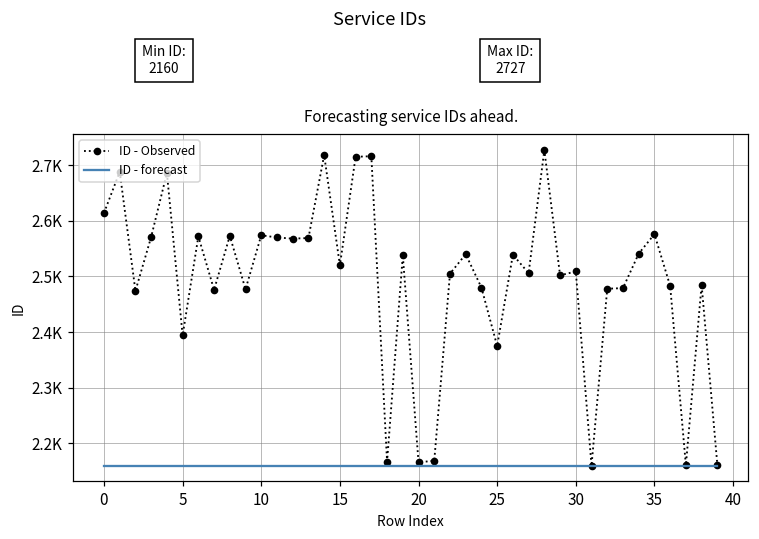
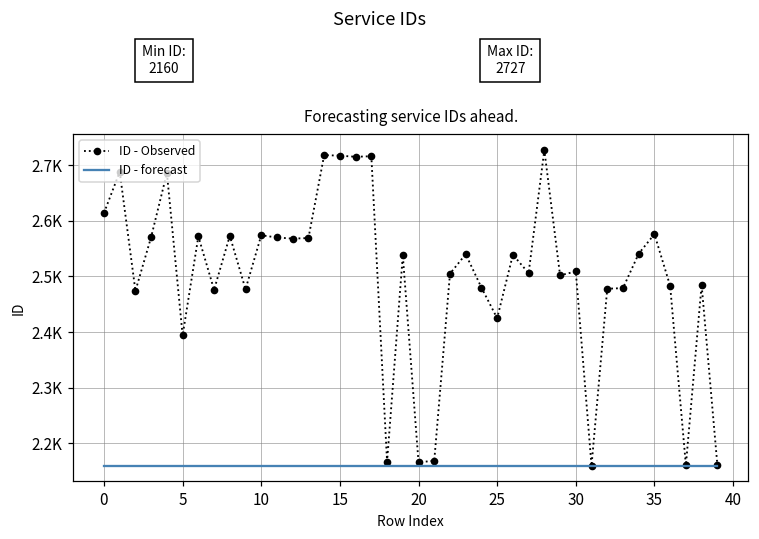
ID - Observed, 15: 2520 -> 2720
ID - Observed, 25: 2380 -> 2430
